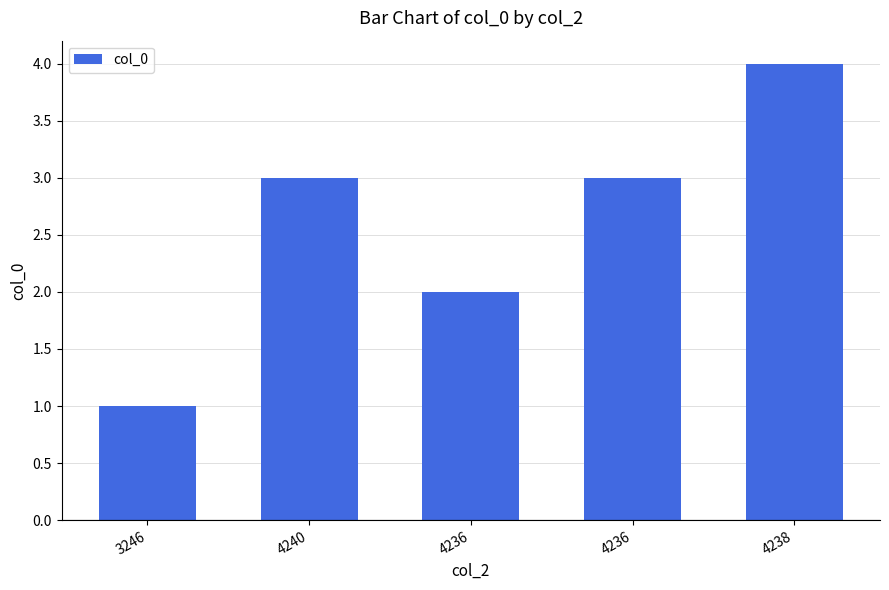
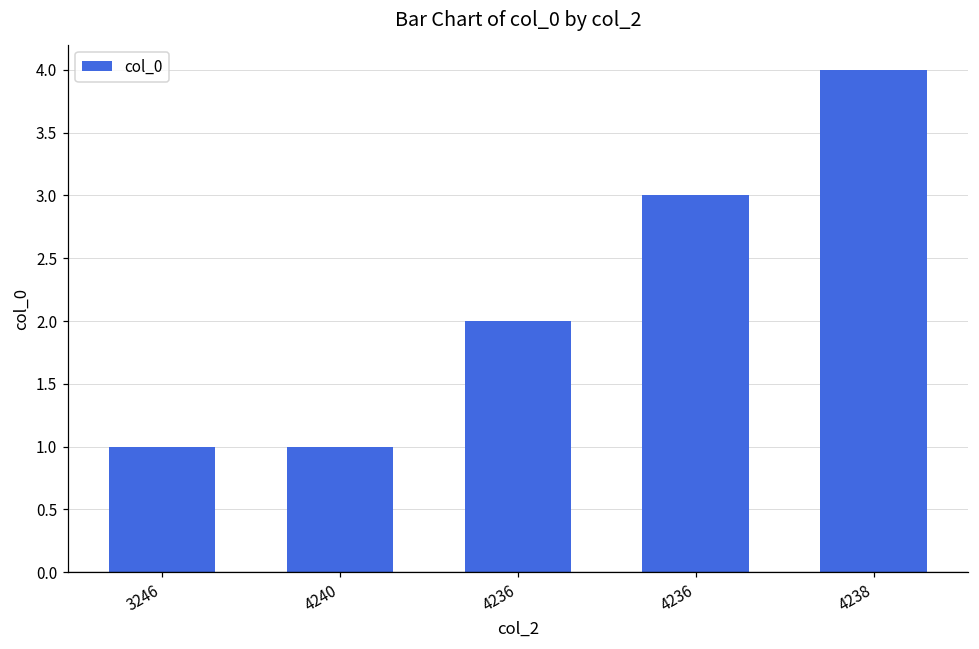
4240: 3 -> 1
